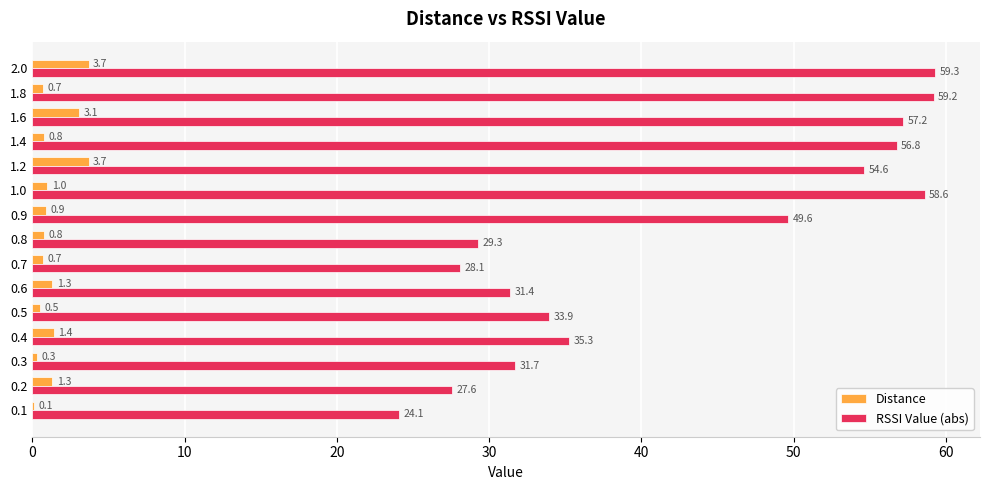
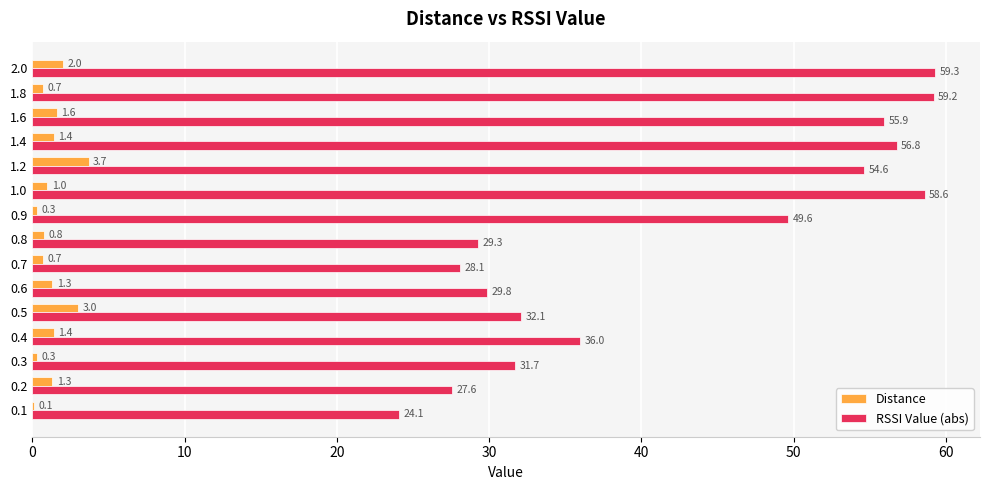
Distance, 2.0: 3.7 -> 2.0
Distance, 1.6: 3.1 -> 1.6
RSSI Value (abs), 1.6: 57.2 -> 55.9
Distance, 1.4: 0.8 -> 1.4
Distance, 0.9: 0.9 -> 0.3
RSSI Value (abs), 0.6: 31.4 -> 29.8
Distance, 0.5: 0.5 -> 3.0
RSSI Value (abs), 0.5: 33.9 -> 32.1
RSSI Value (abs), 0.4: 35.3 -> 36.0
